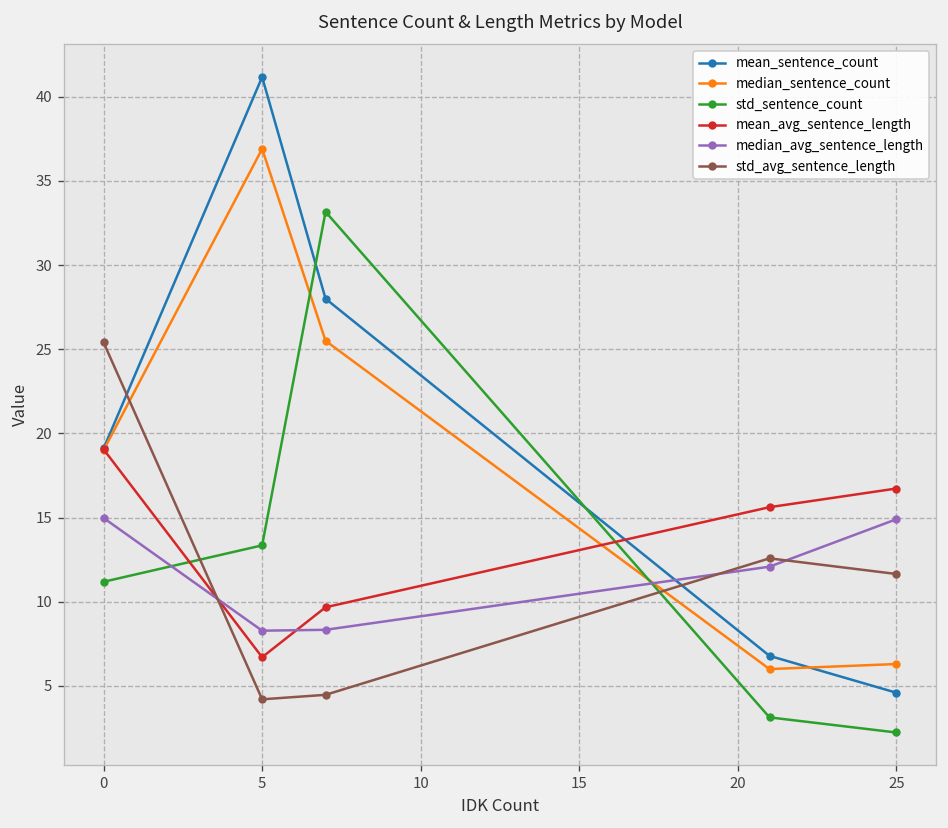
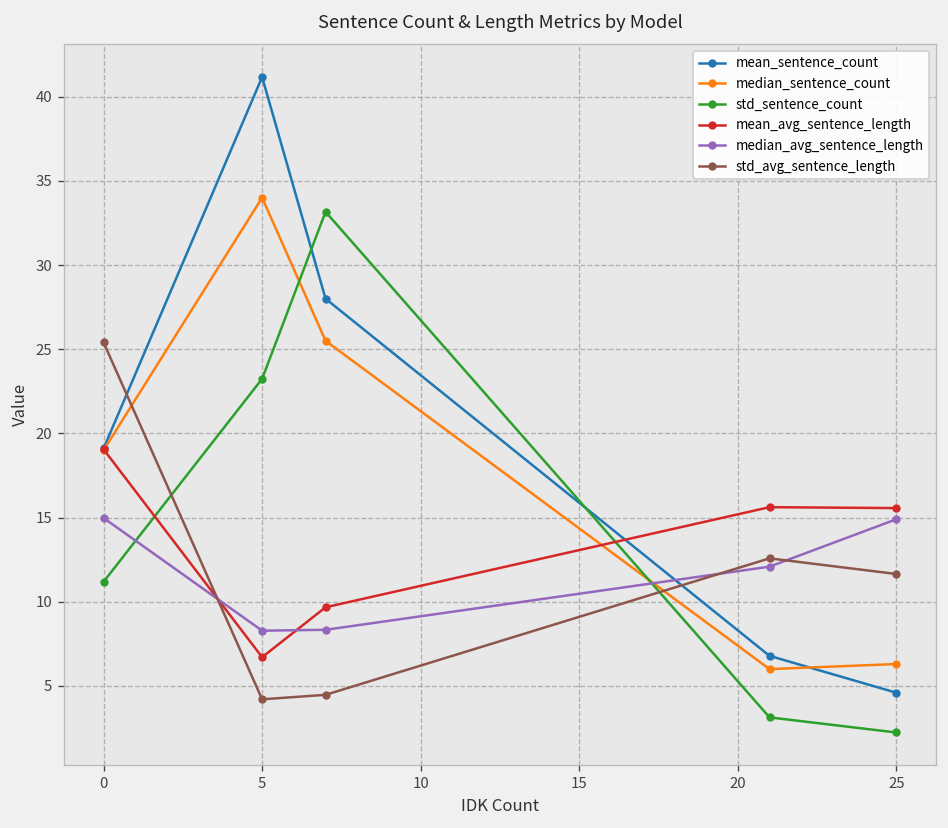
median_sentence_count, 5: 36.9 -> 34.0
std_sentence_count, 5: 13.3 -> 23.2
mean_avg_sentence_length, 25: 16.7 -> 15.6
